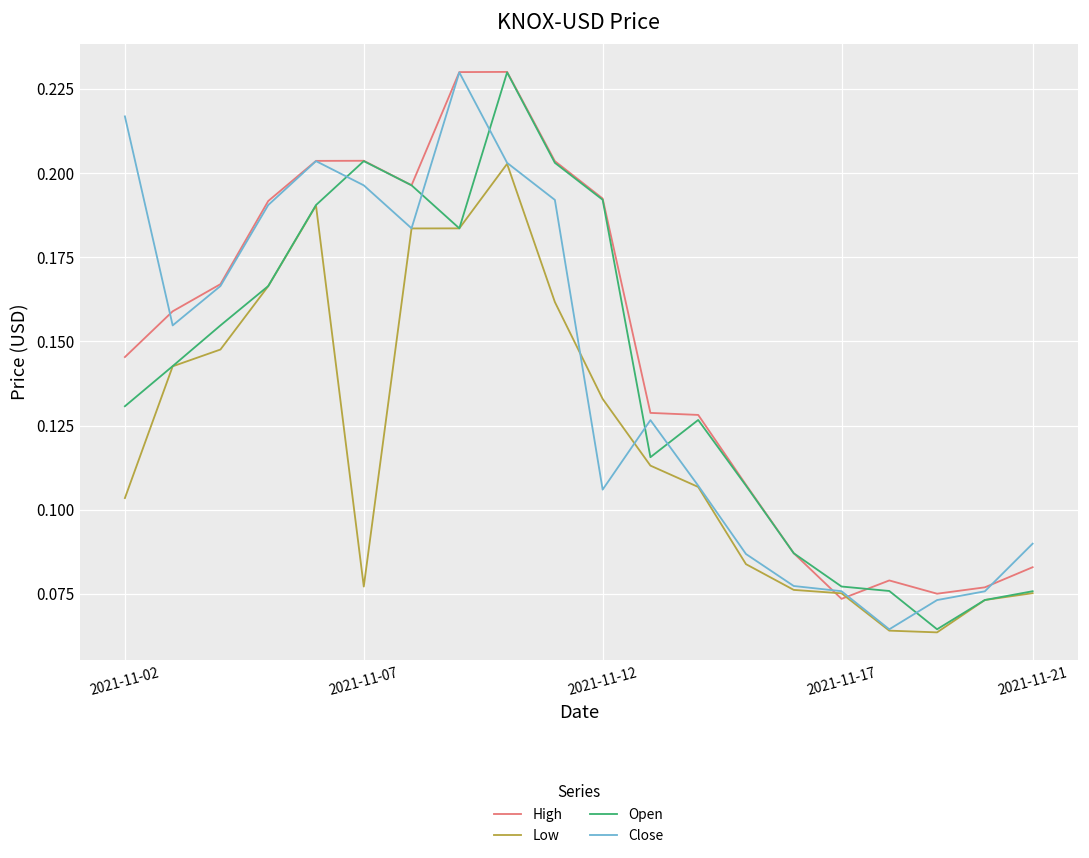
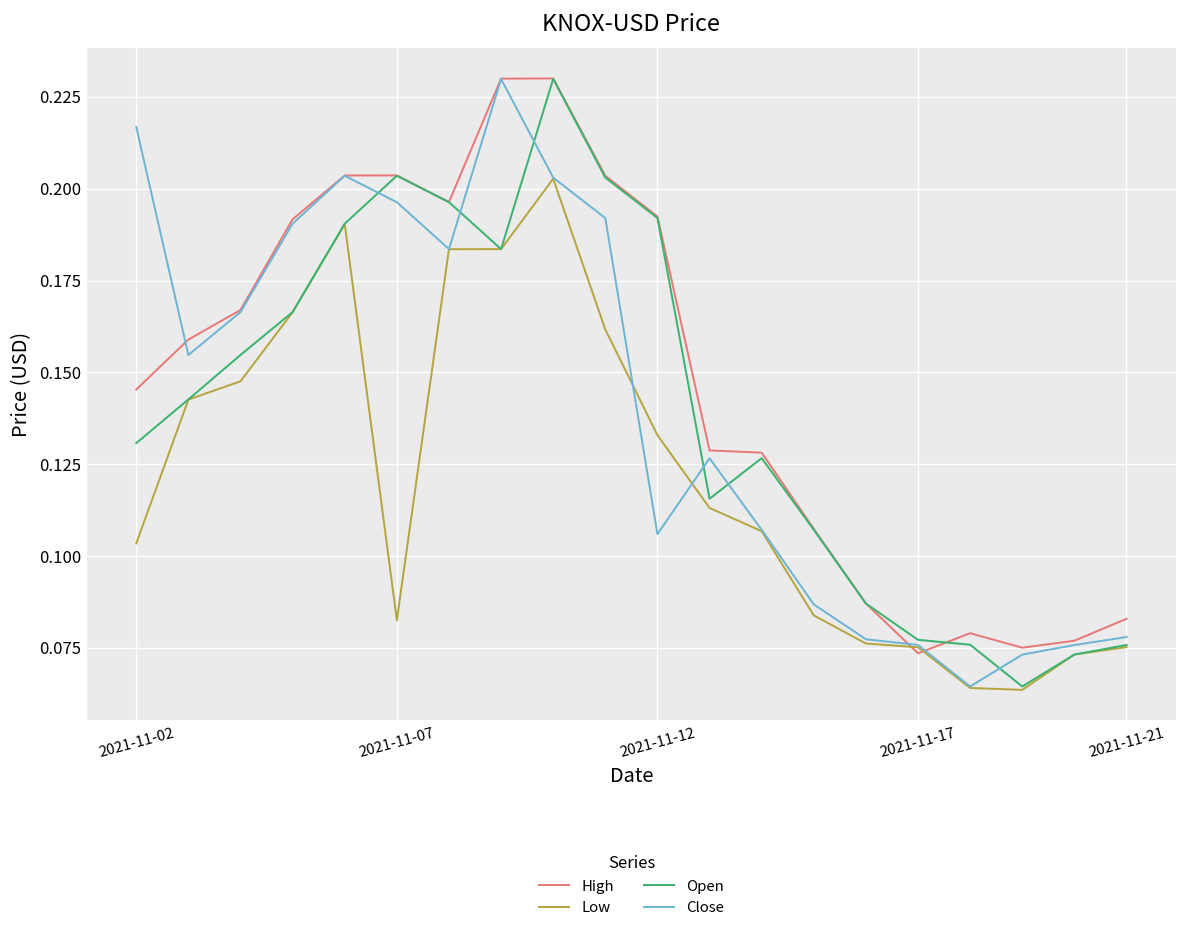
Low, 2021-11-07: 0.077 -> 0.082
Close, 2021-11-21: 0.090 -> 0.078
